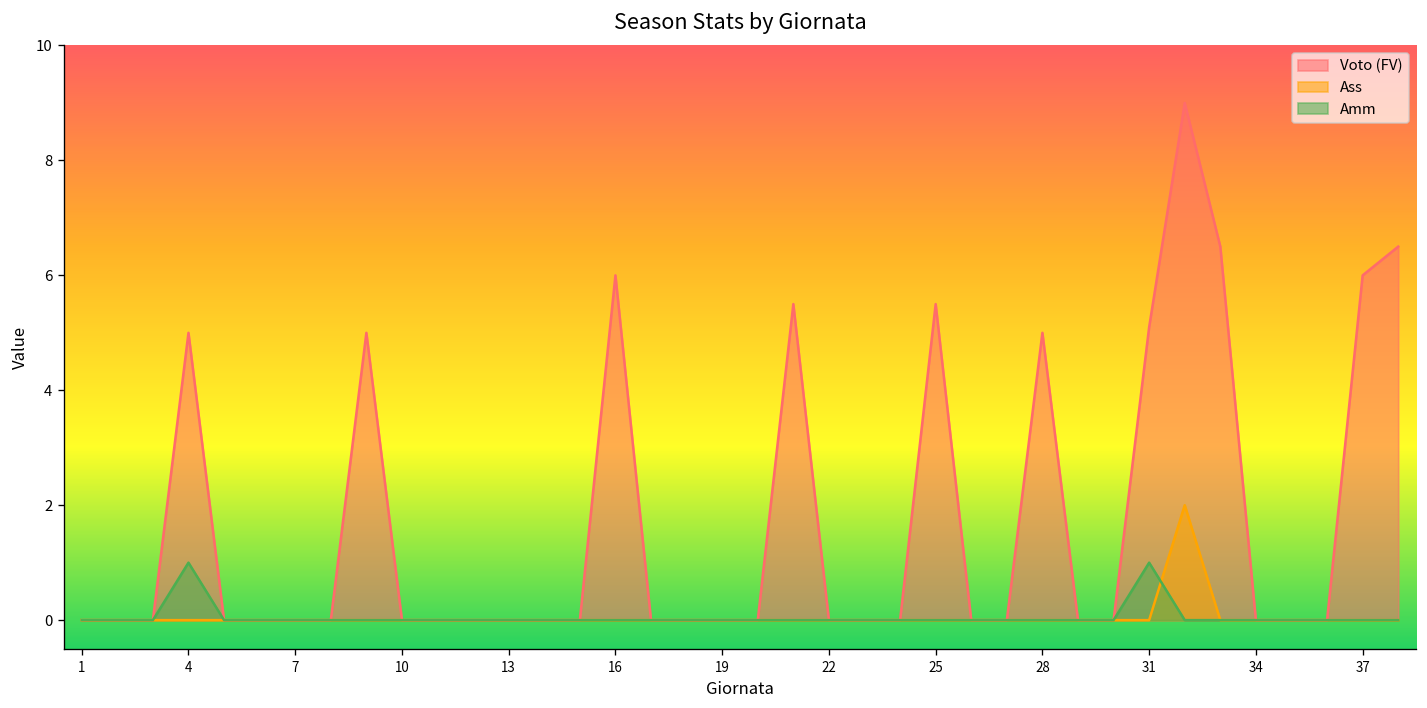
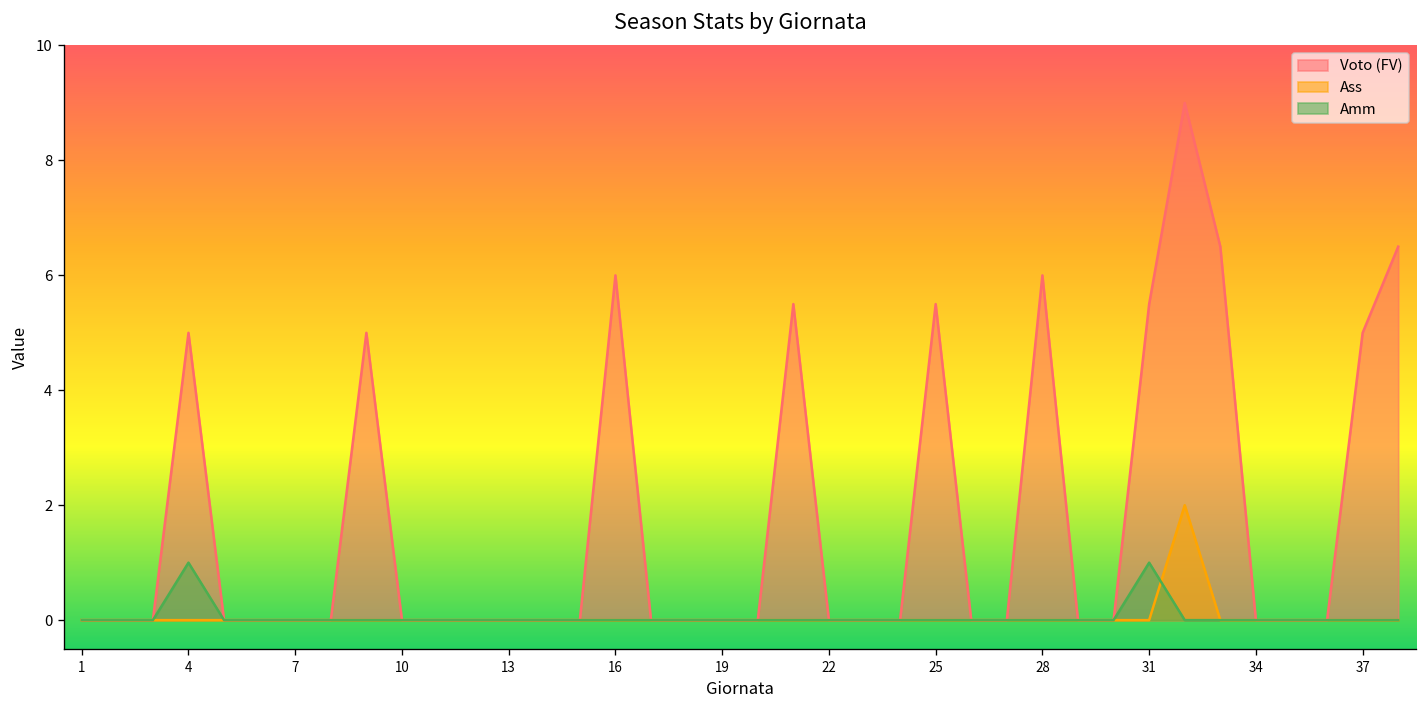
Voto (FV), 28: 5 -> 6
Voto (FV), 31: 5.1 -> 5.5
Voto (FV), 37: 6 -> 5
